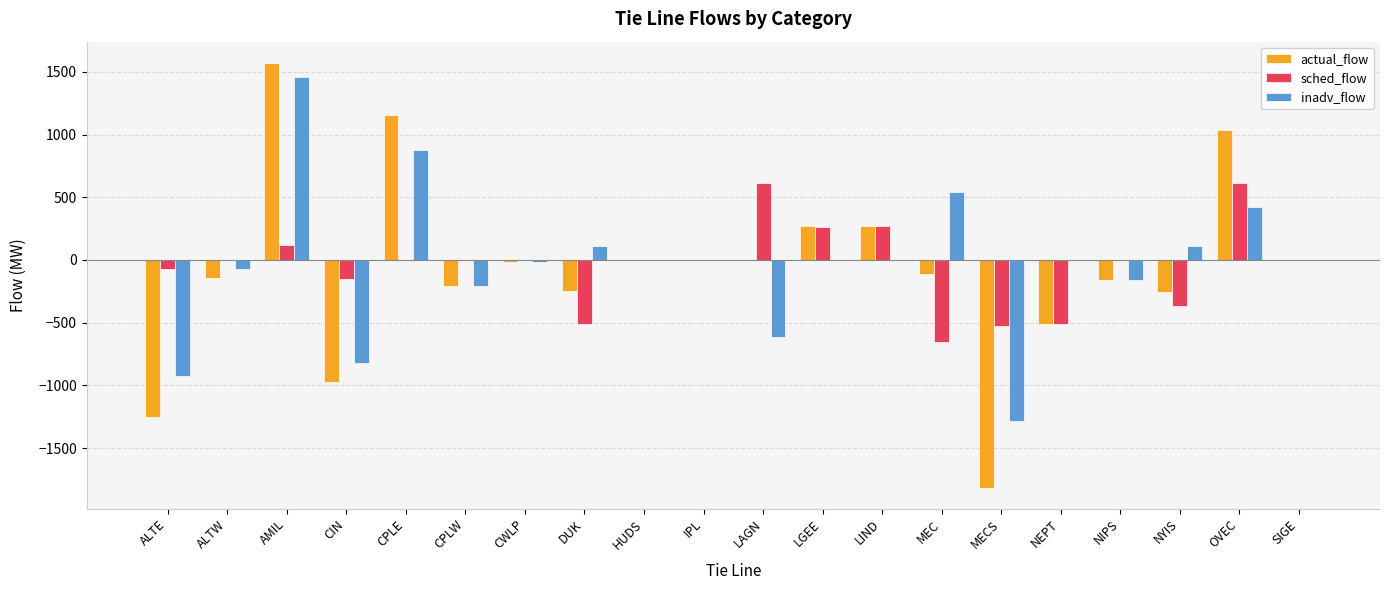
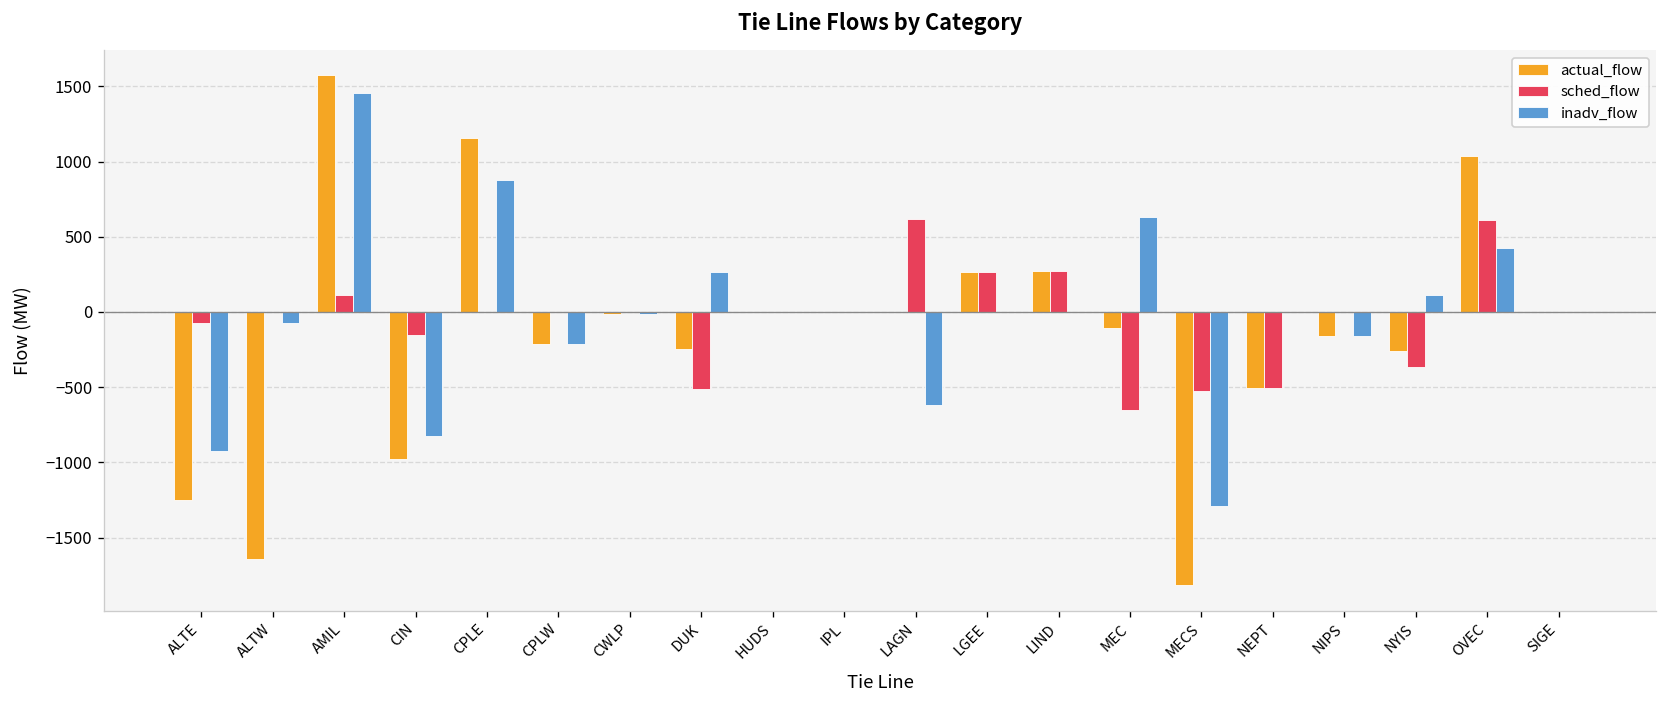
actual_flow, ALTW: -140 -> -1640
inadv_flow, DUK: 120 -> 260
inadv_flow, MEC: 540 -> 630
